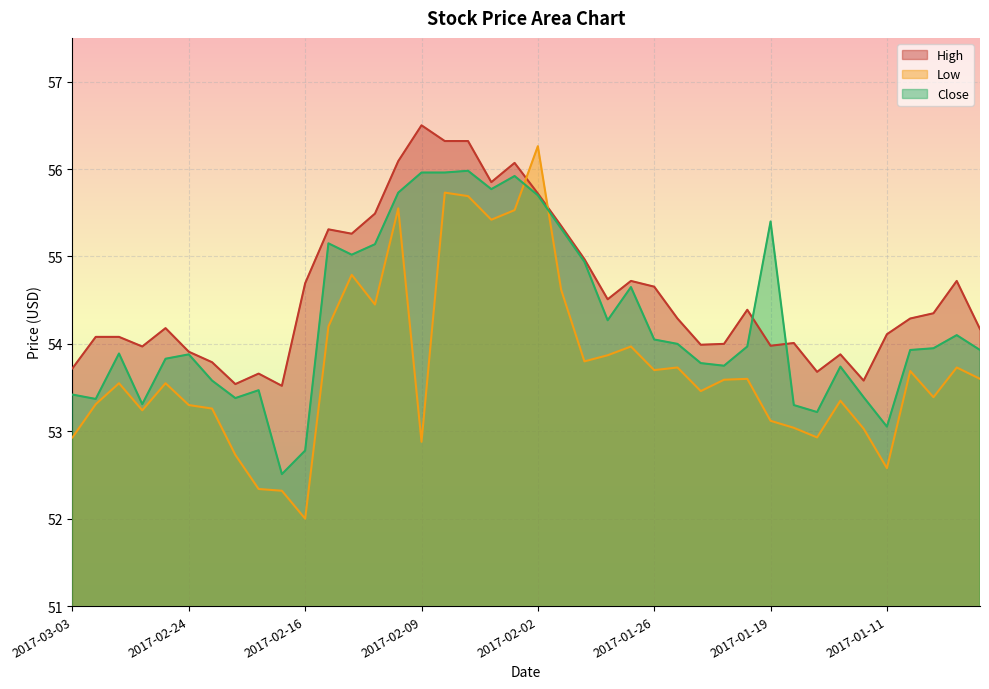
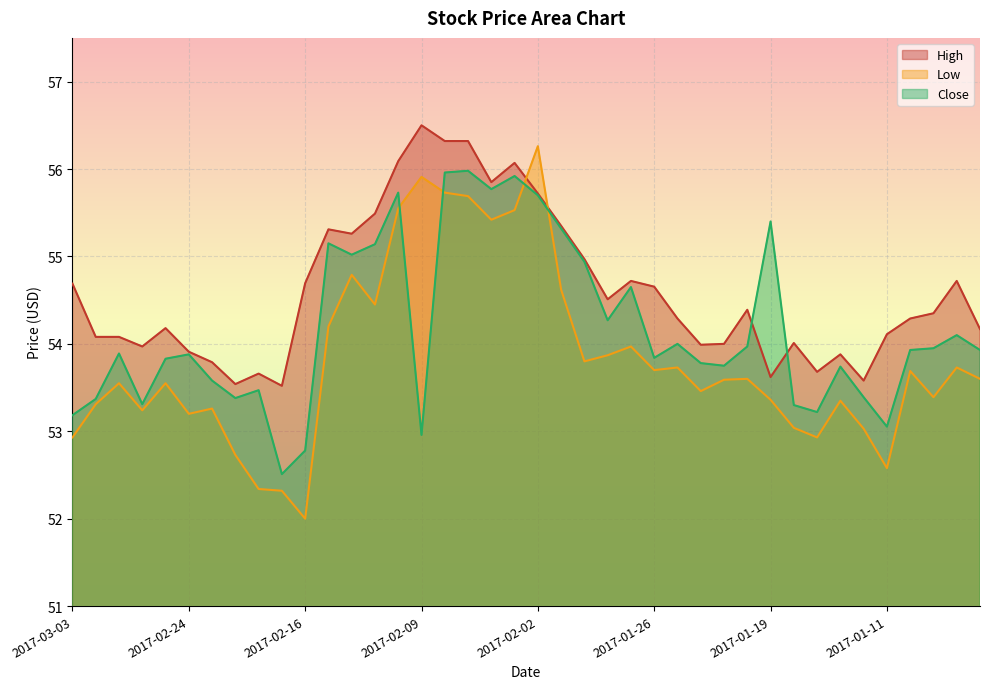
High, 2017-03-03: 53.7 -> 54.7
Close, 2017-03-03: 53.4 -> 53.2
Low, 2017-02-24: 53.3 -> 53.2
Low, 2017-02-09: 52.9 -> 55.9
Close, 2017-02-09: 56.0 -> 53.0
Close, 2017-01-26: 54.1 -> 53.8
High, 2017-01-19: 54.0 -> 53.6
Low, 2017-01-19: 53.1 -> 53.4
